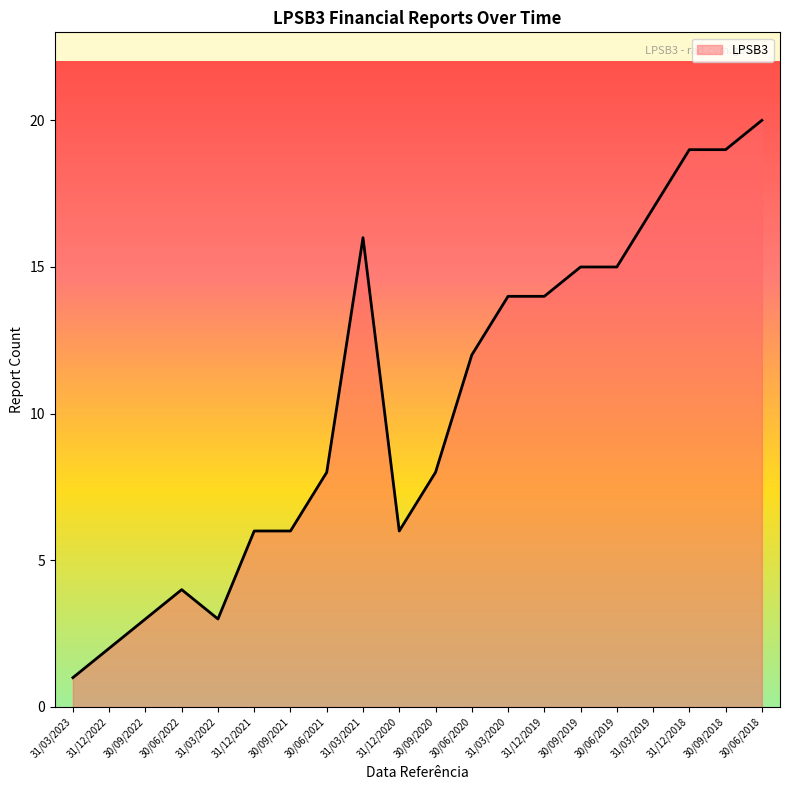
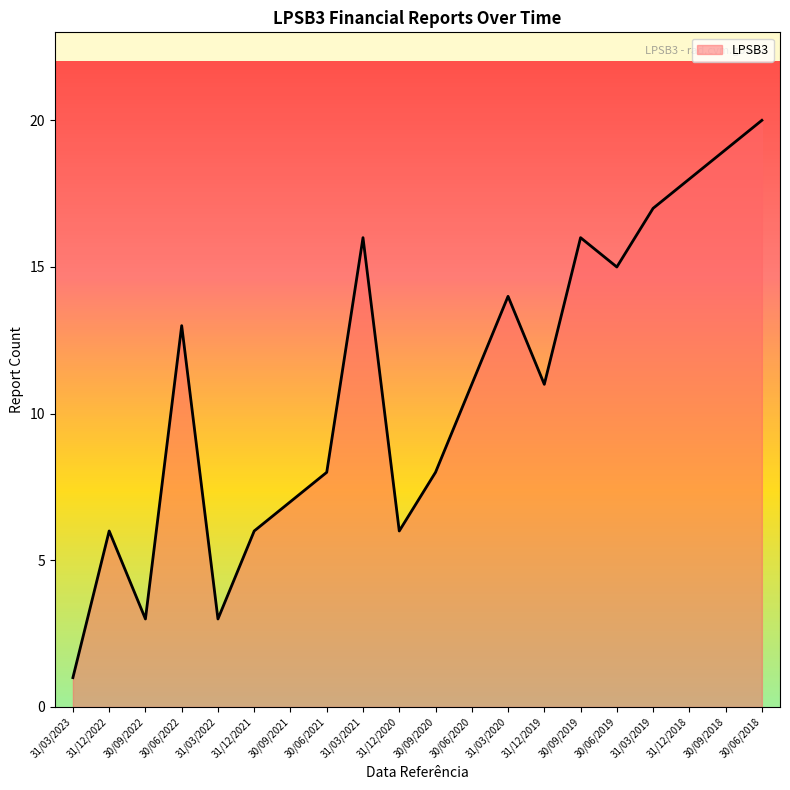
31/12/2022: 2 -> 6
30/06/2022: 4 -> 13
30/09/2021: 6 -> 7
30/06/2020: 12 -> 11
31/12/2019: 14 -> 11
30/09/2019: 15 -> 16
31/12/2018: 19 -> 18
